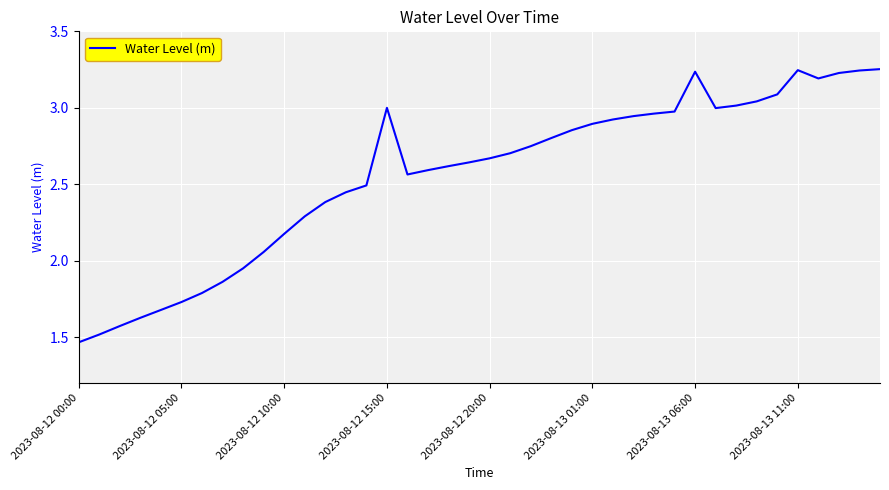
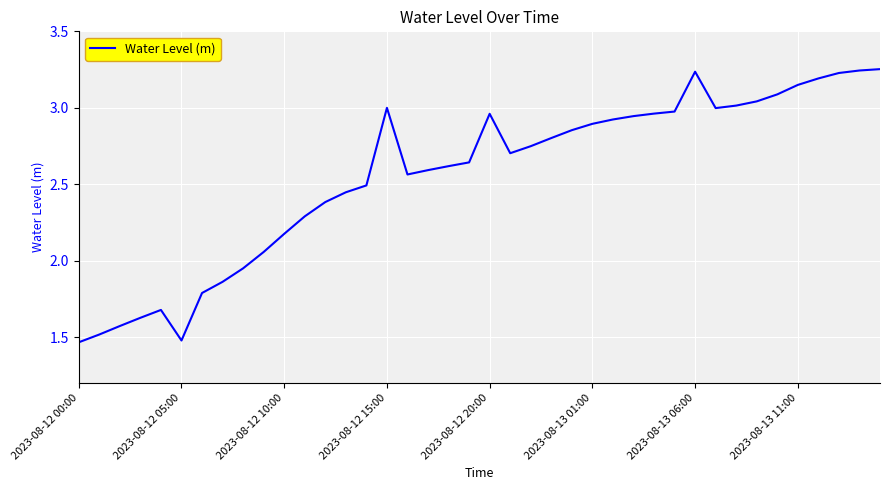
2023-08-12 05:00: 1.73 -> 1.48
2023-08-12 20:00: 2.67 -> 2.96
2023-08-13 11:00: 3.25 -> 3.15
